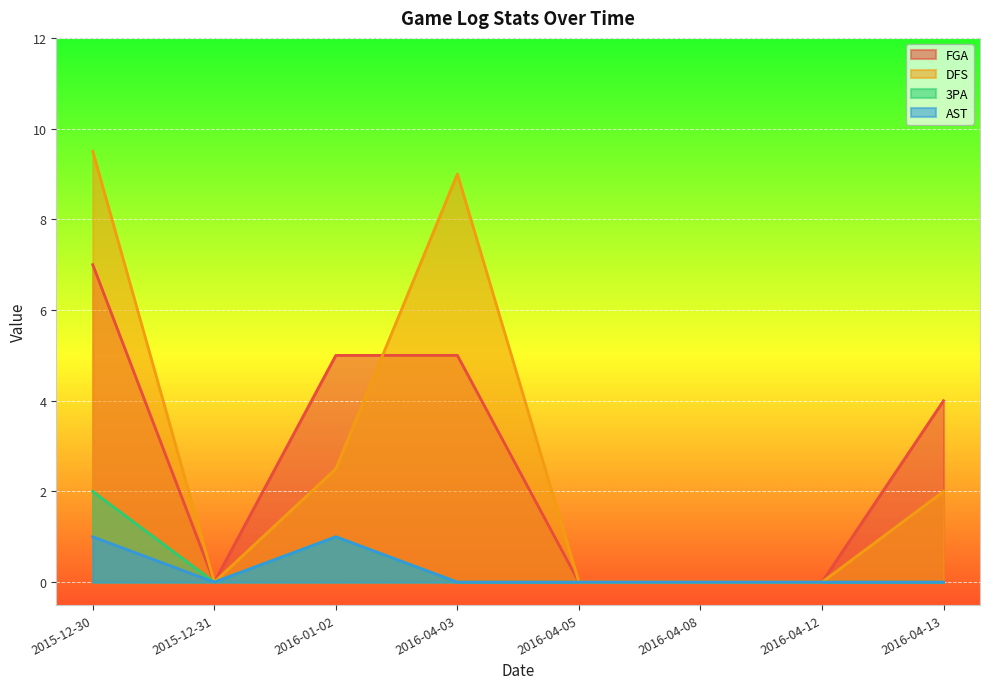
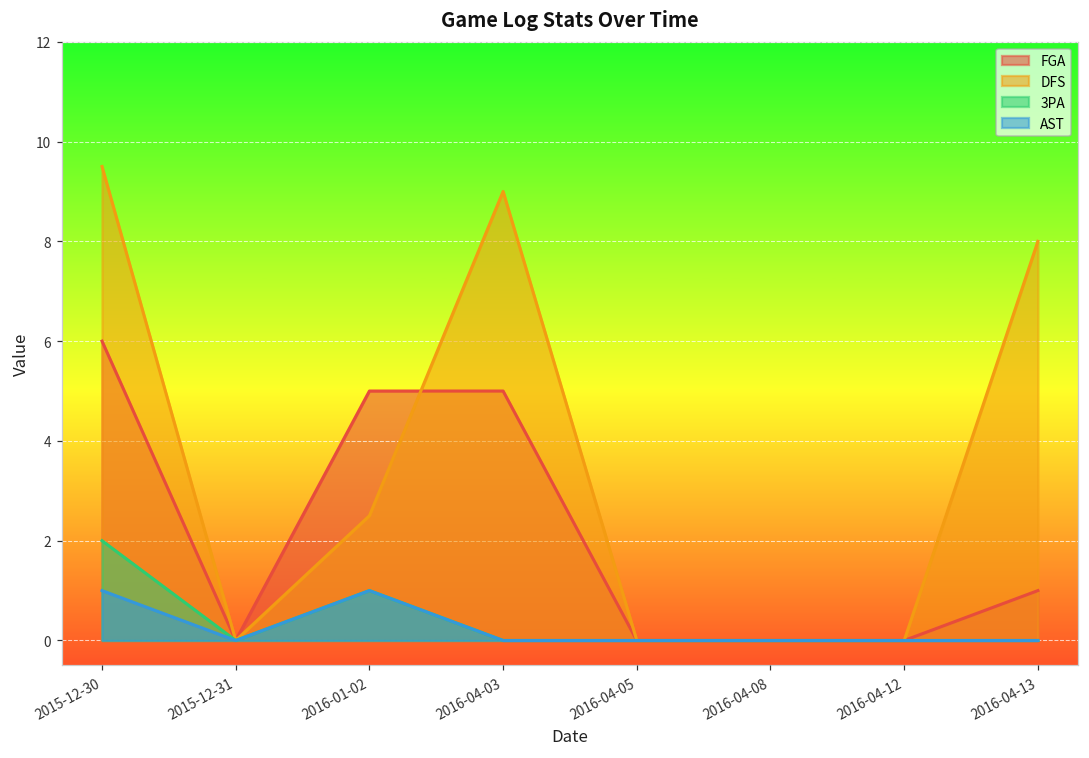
FGA, 2015-12-30: 7 -> 6
FGA, 2016-04-13: 4 -> 1
DFS, 2016-04-13: 2 -> 8
